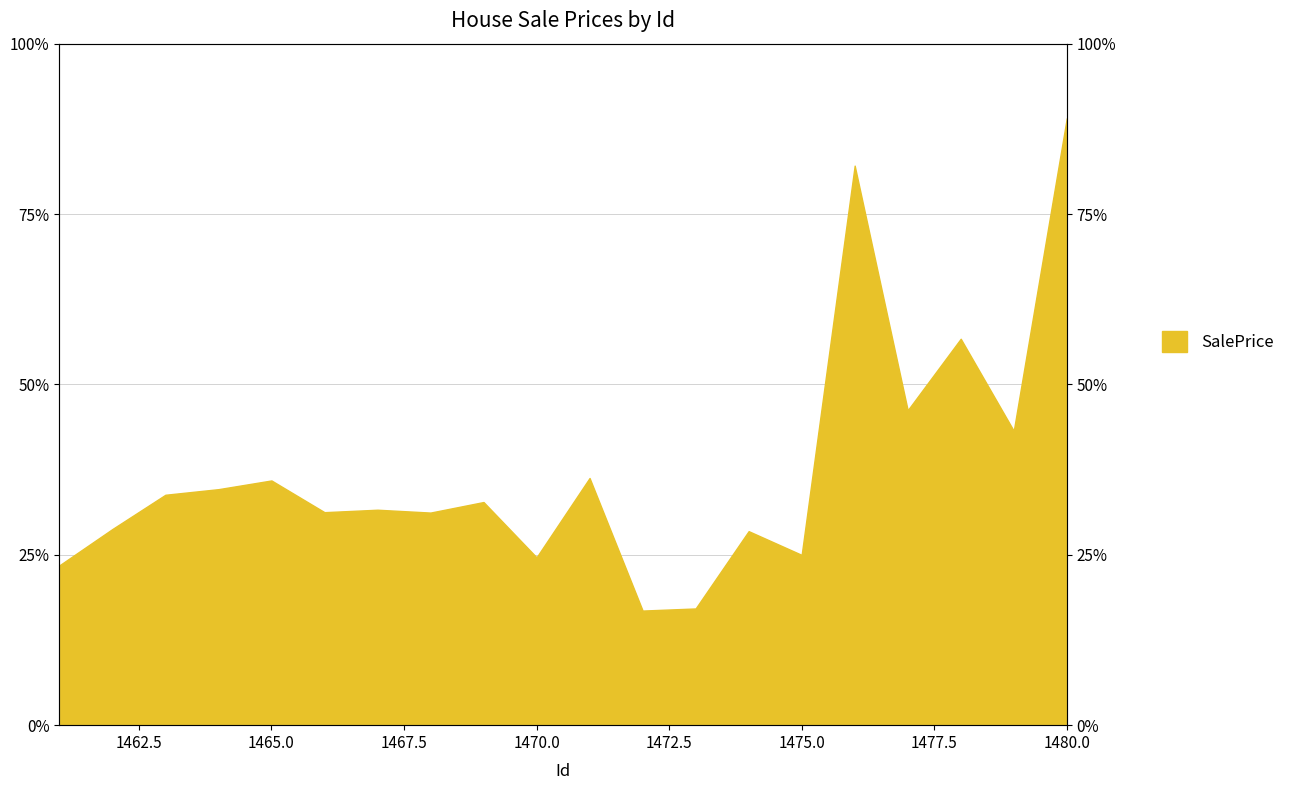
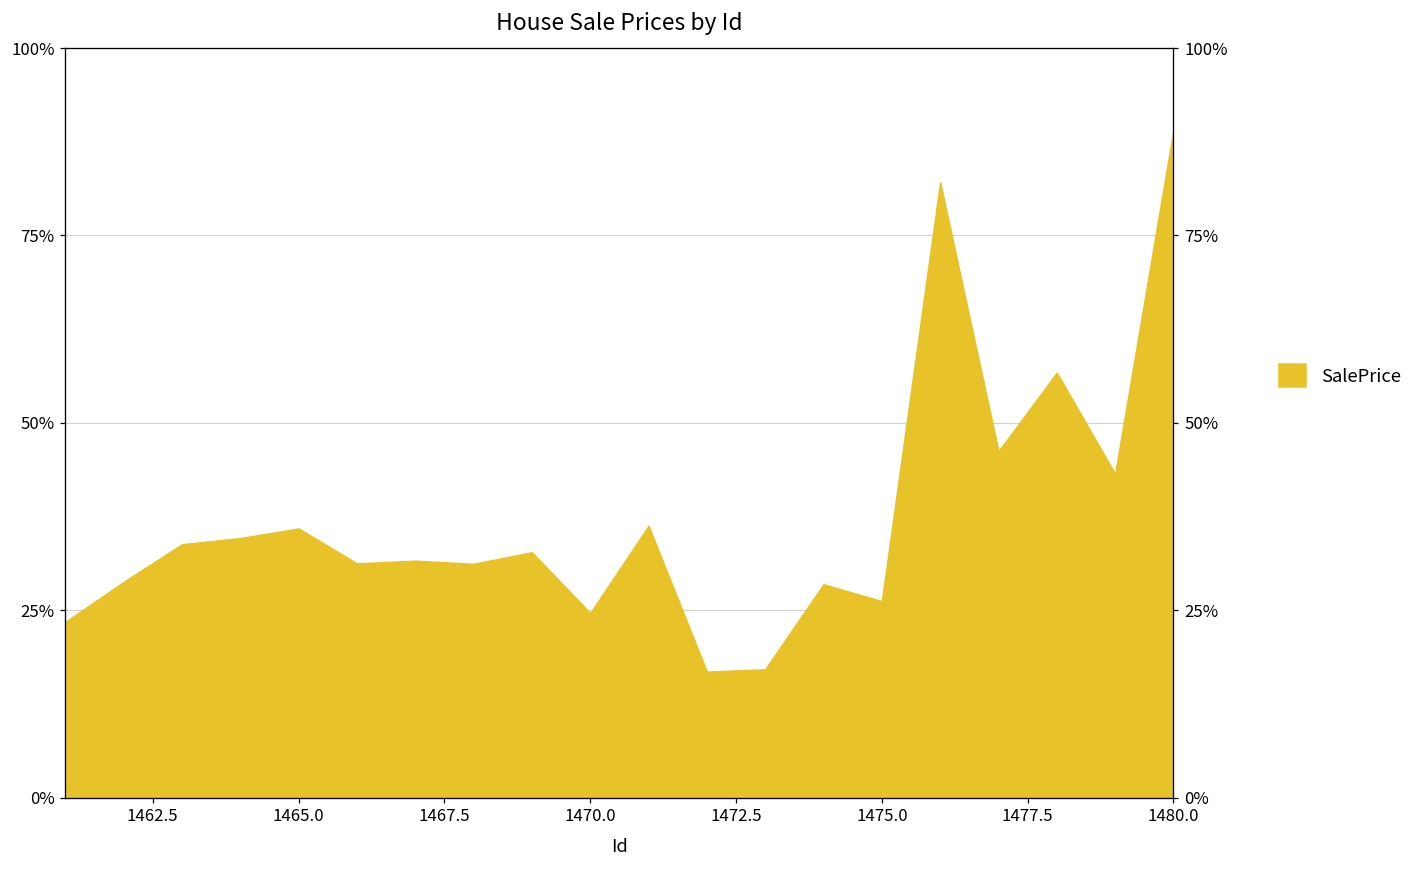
1475.0: 25% -> 26%
